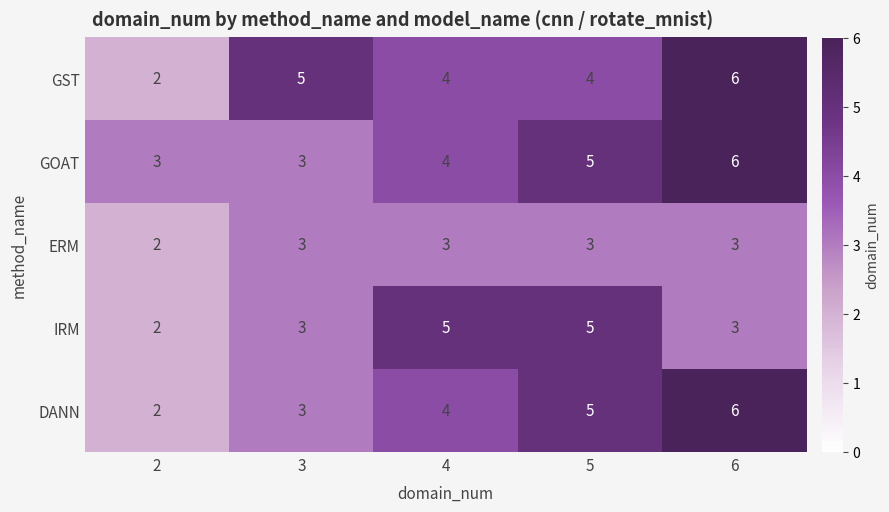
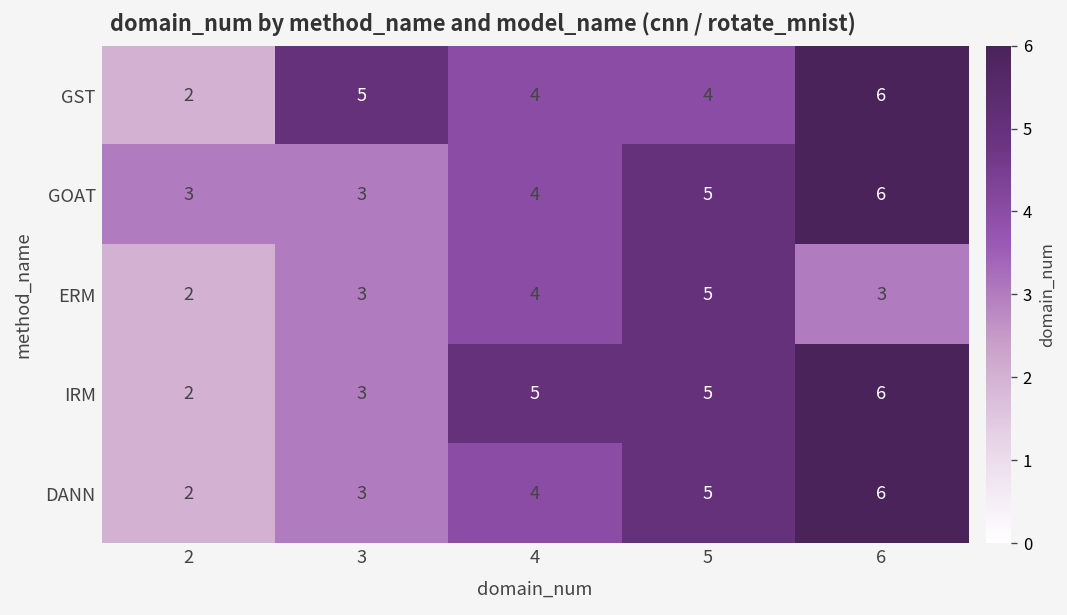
ERM, 4: 3 -> 4
ERM, 5: 3 -> 5
IRM, 6: 3 -> 6
